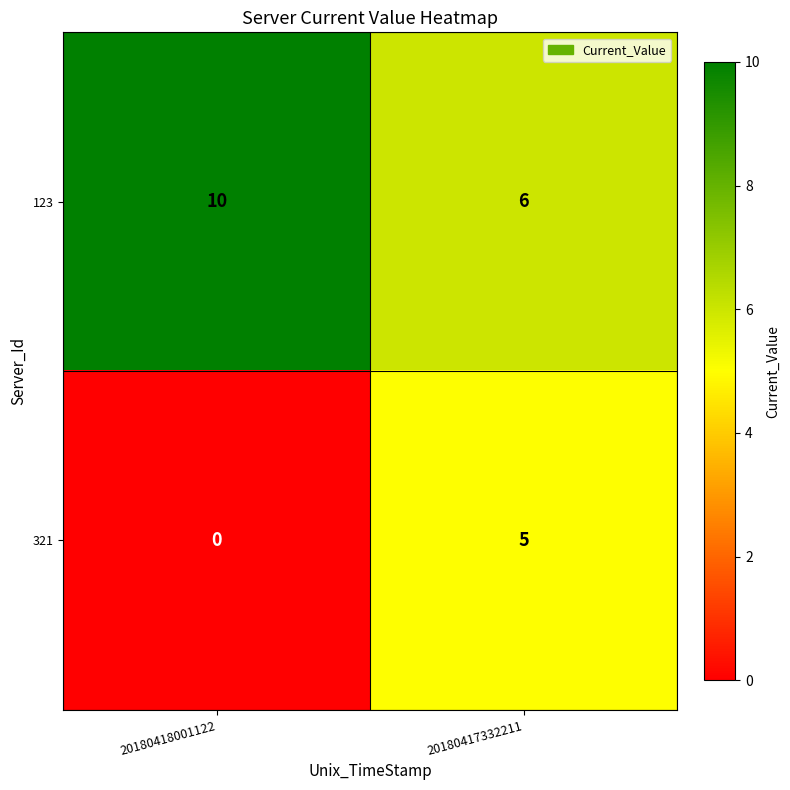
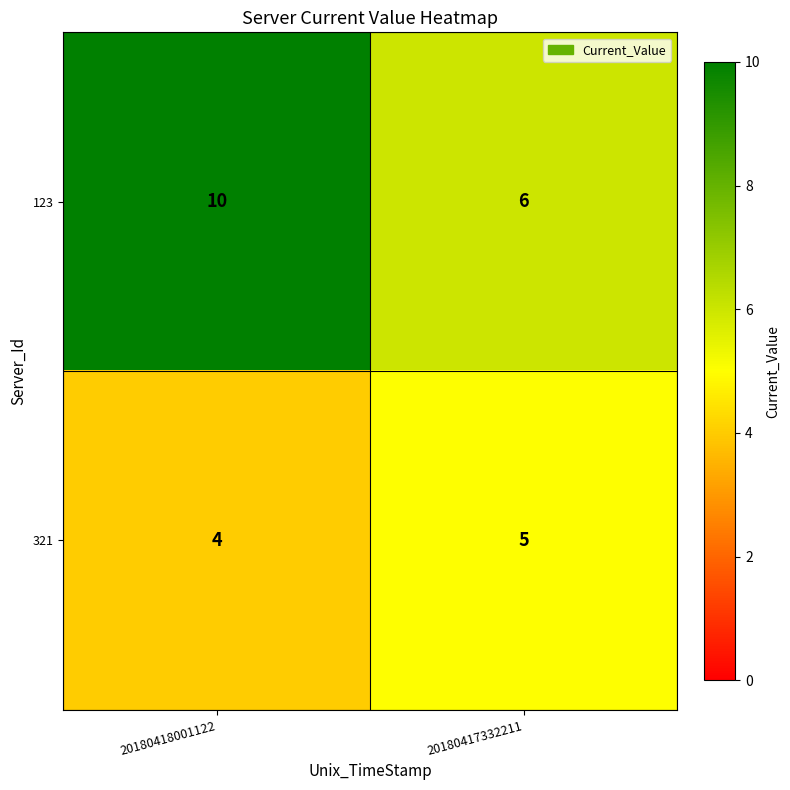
321, 20180418001122: 0 -> 4
